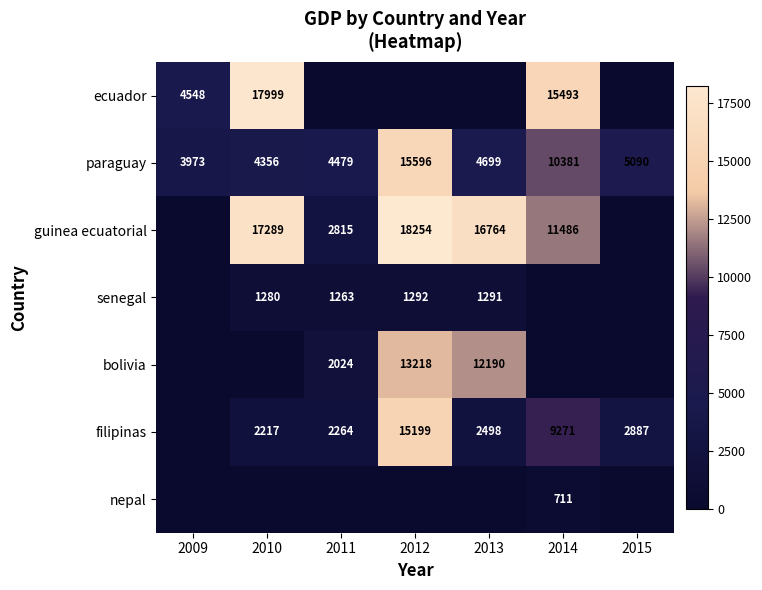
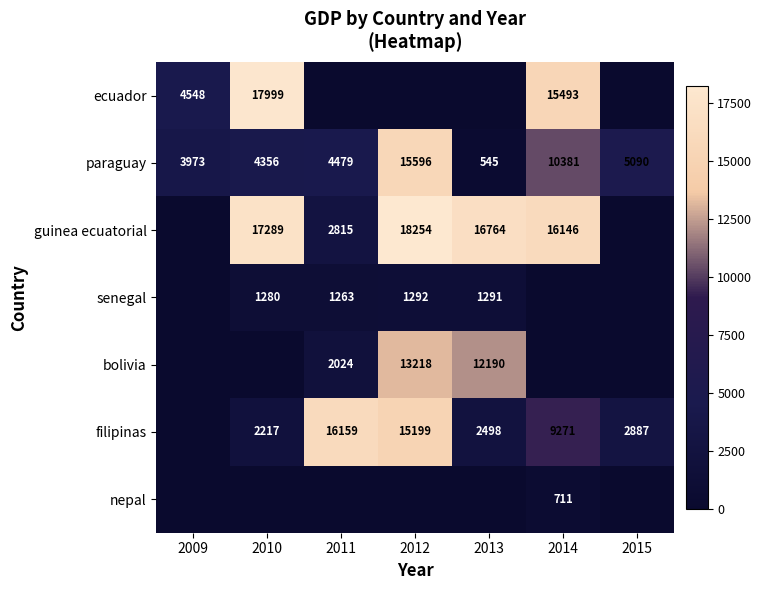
paraguay, 2013: 4699 -> 545
guinea ecuatorial, 2014: 11486 -> 16146
filipinas, 2011: 2264 -> 16159
